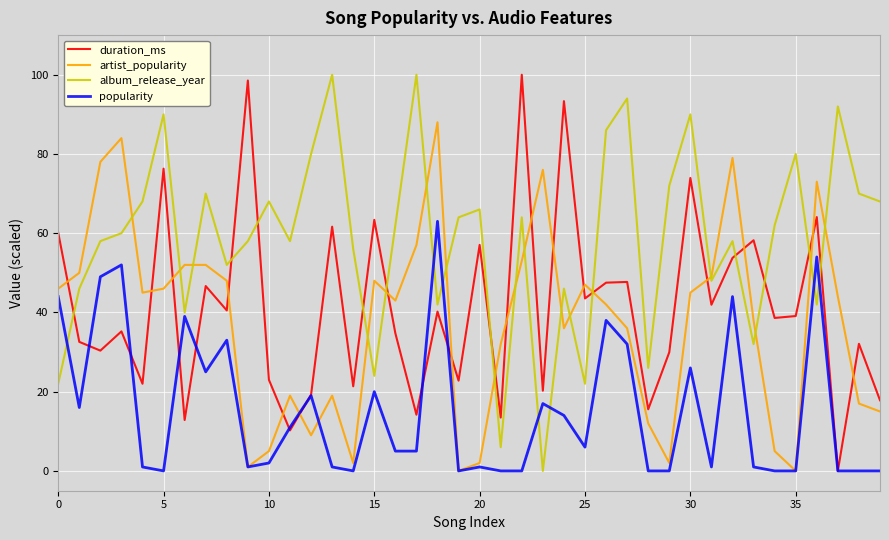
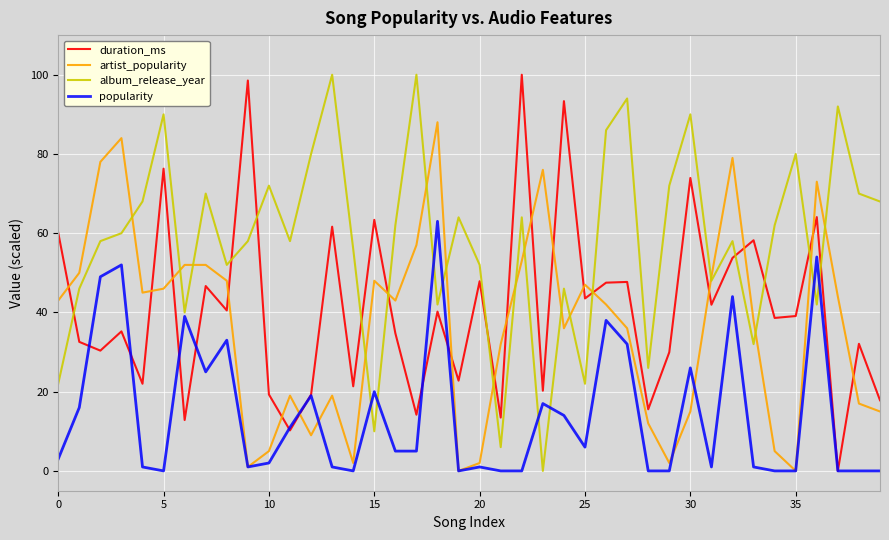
artist_popularity, 0: 46 -> 43
popularity, 0: 44 -> 3
duration_ms, 10: 23 -> 19
album_release_year, 10: 68 -> 72
album_release_year, 15: 24 -> 10
duration_ms, 20: 57 -> 48
album_release_year, 20: 66 -> 52
artist_popularity, 30: 45 -> 15
